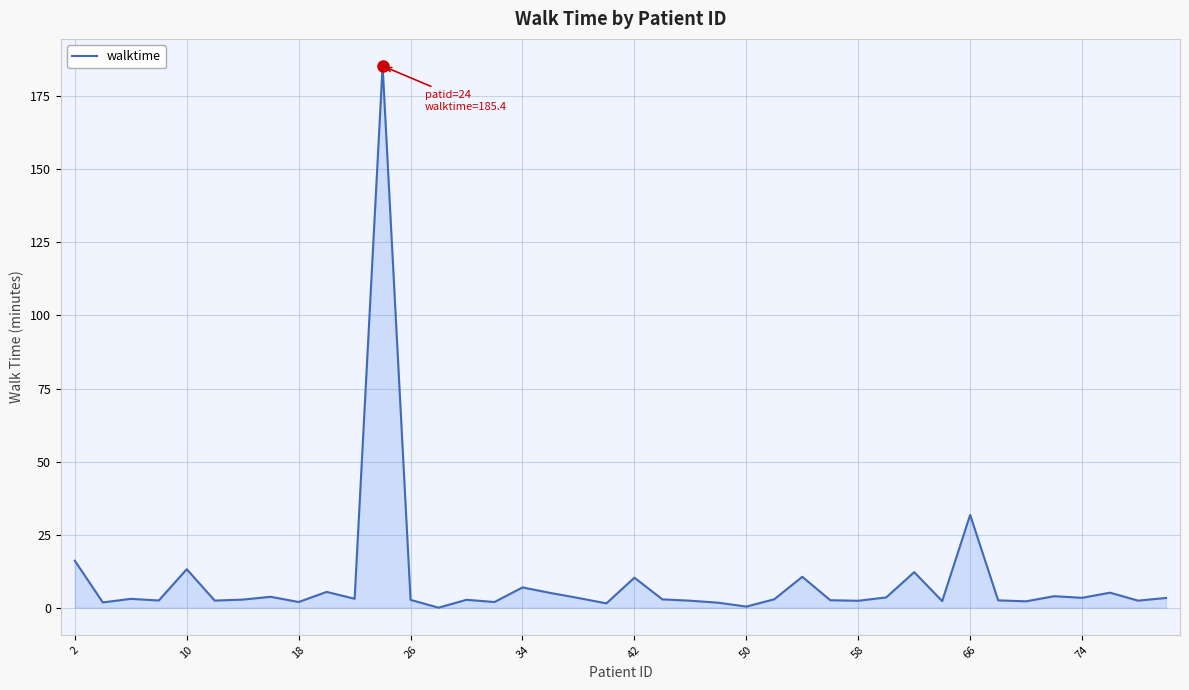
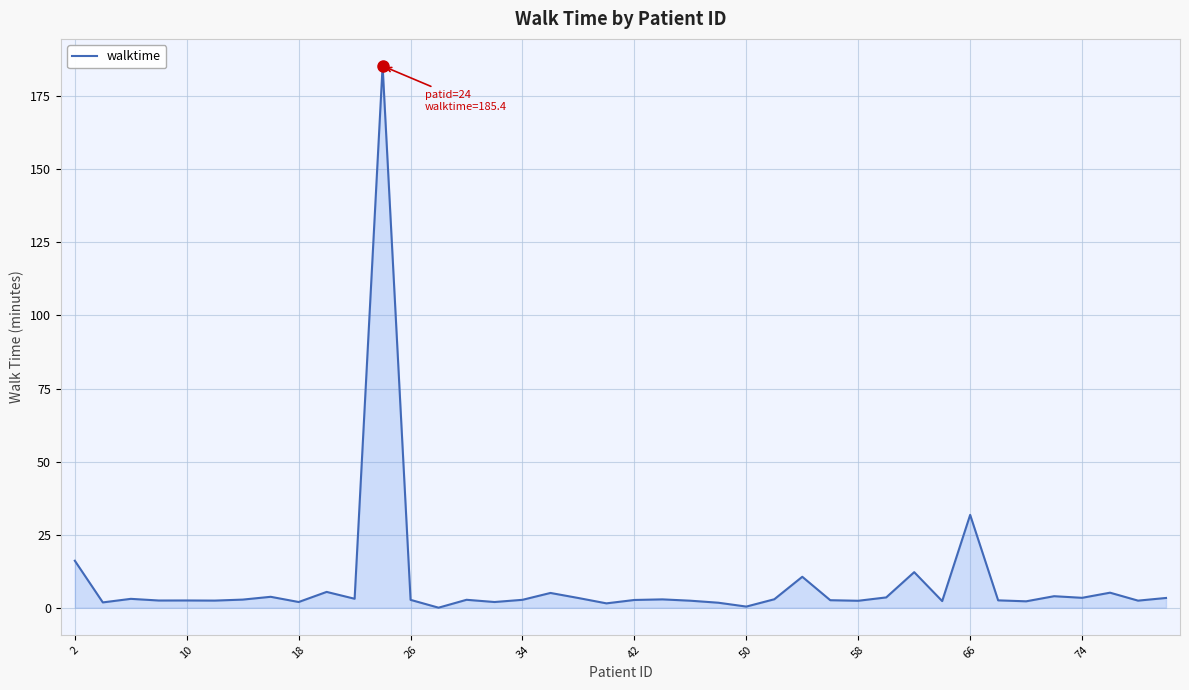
walktime, 10: 13 -> 2
walktime, 34: 7 -> 3
walktime, 42: 10 -> 3
